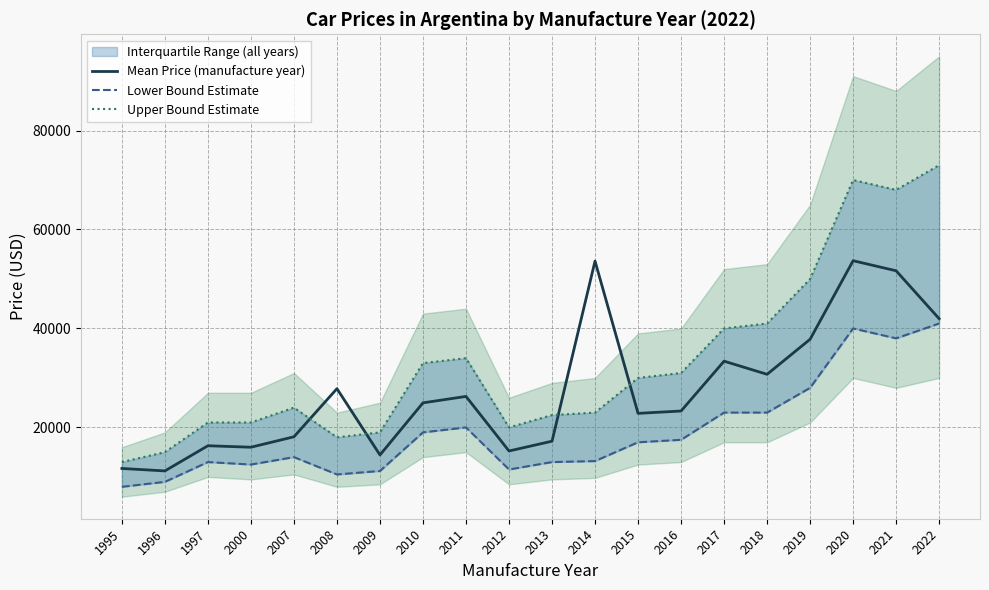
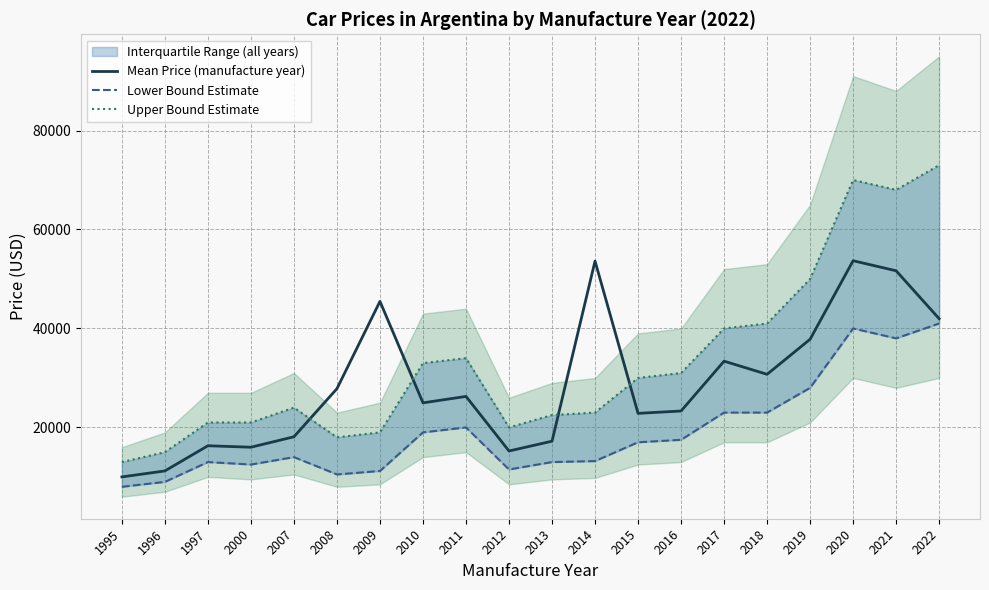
Mean Price (manufacture year), 1995: 12000 -> 10000
Mean Price (manufacture year), 2009: 14000 -> 45000
